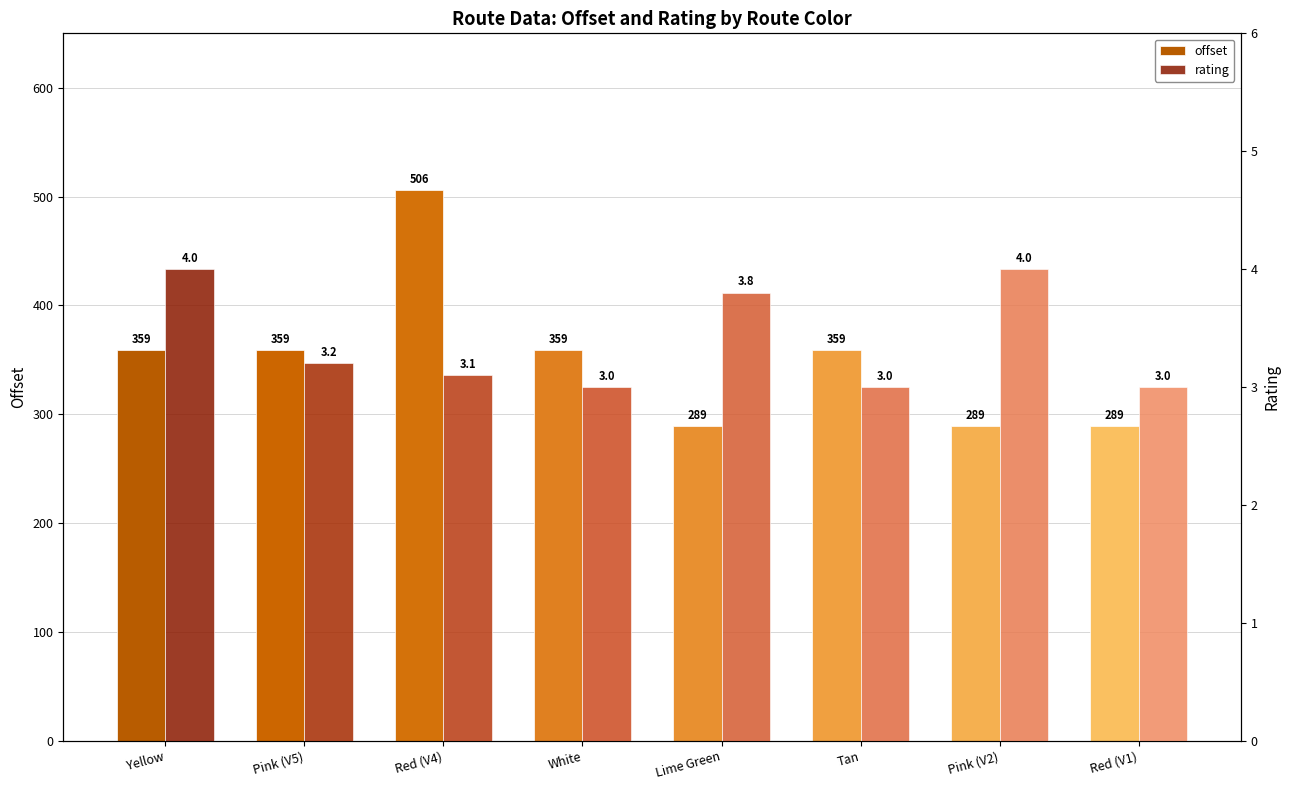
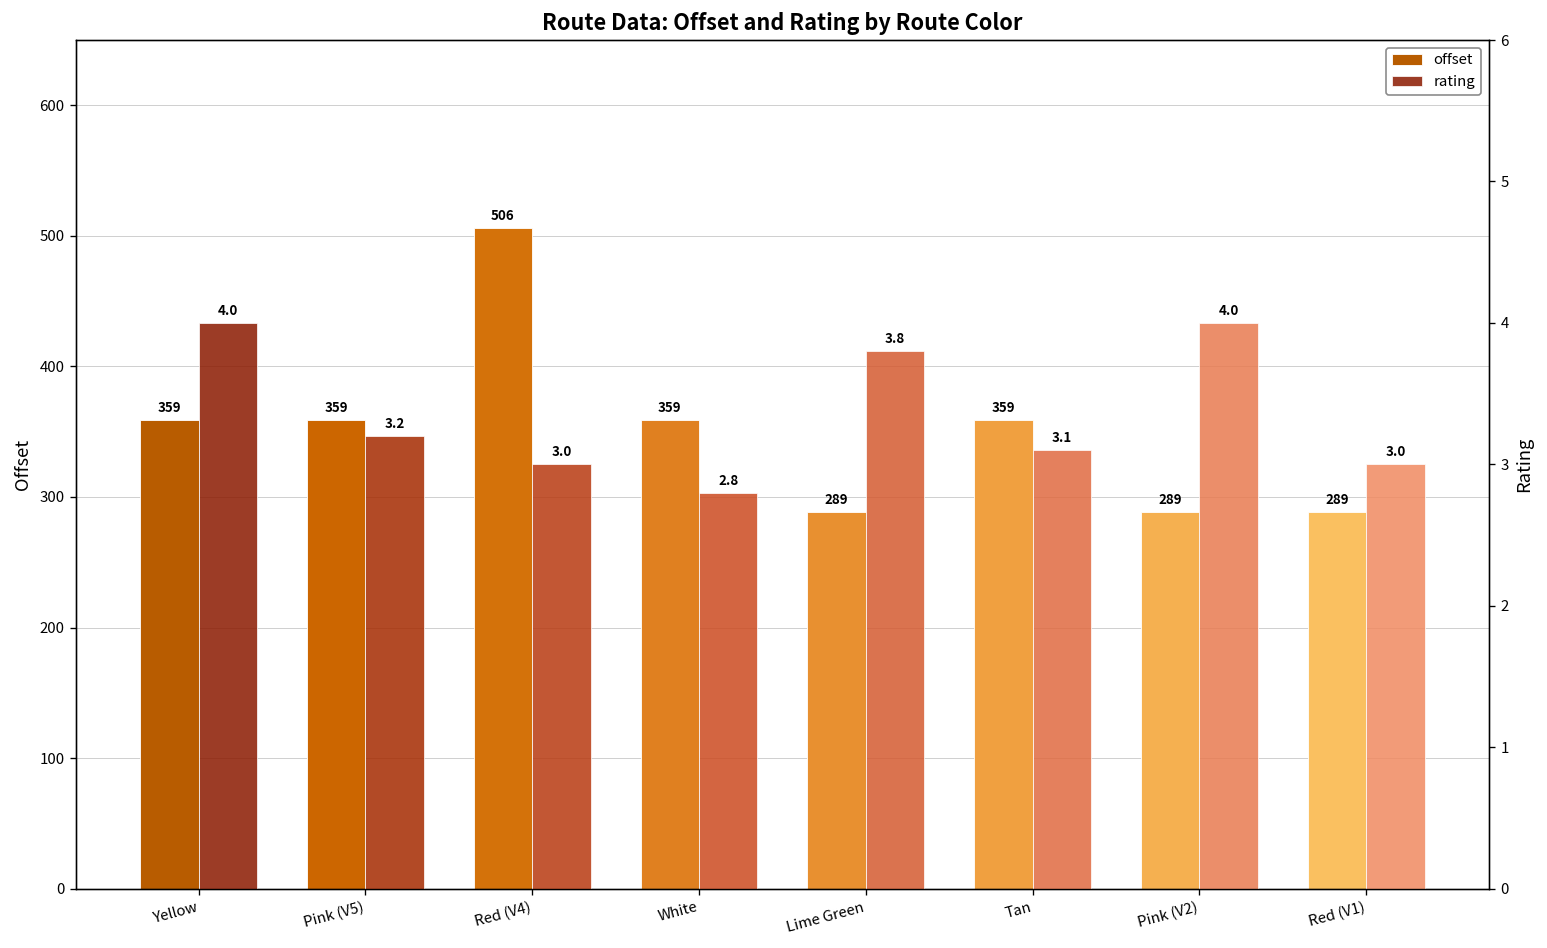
rating, Red (V4): 3.1 -> 3.0
rating, White: 3.0 -> 2.8
rating, Tan: 3.0 -> 3.1
